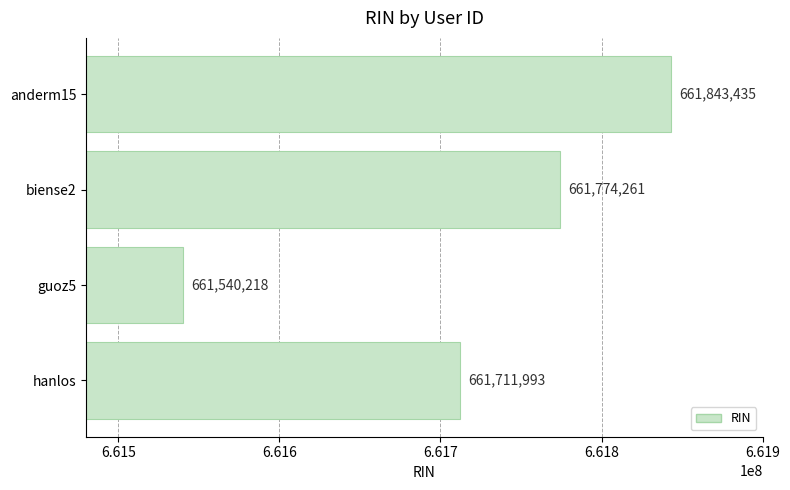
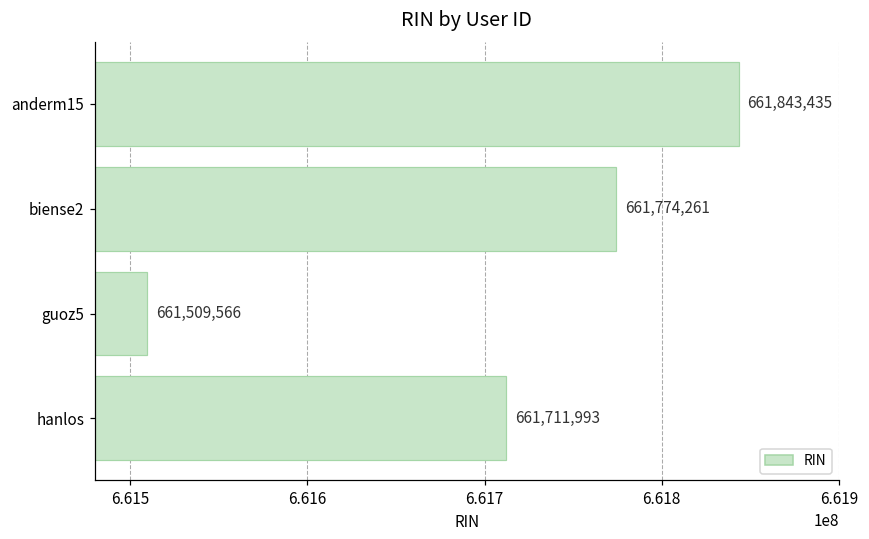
guoz5: 661,540,218 -> 661,509,566
